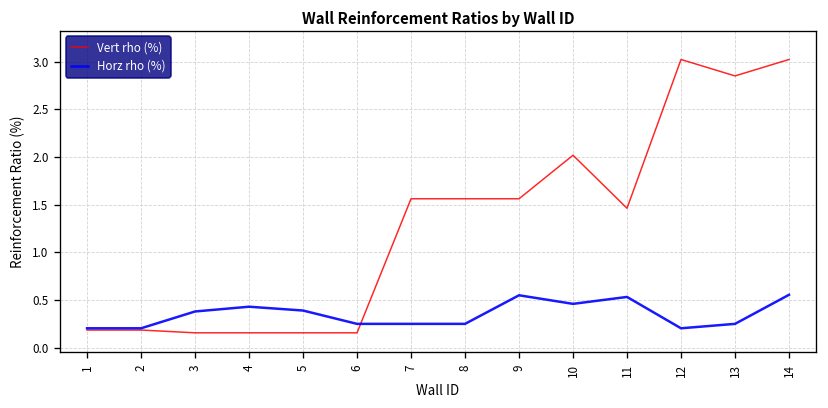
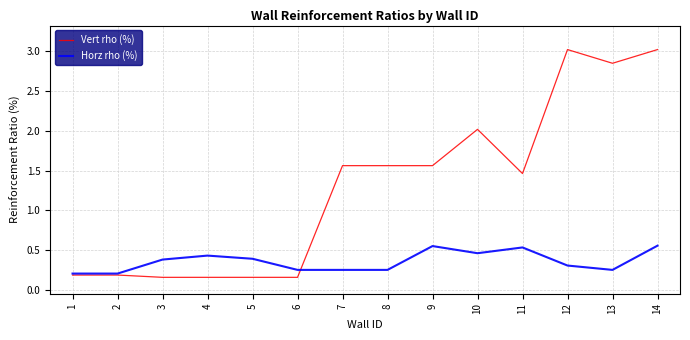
Horz rho (%), 12: 0.2 -> 0.3
